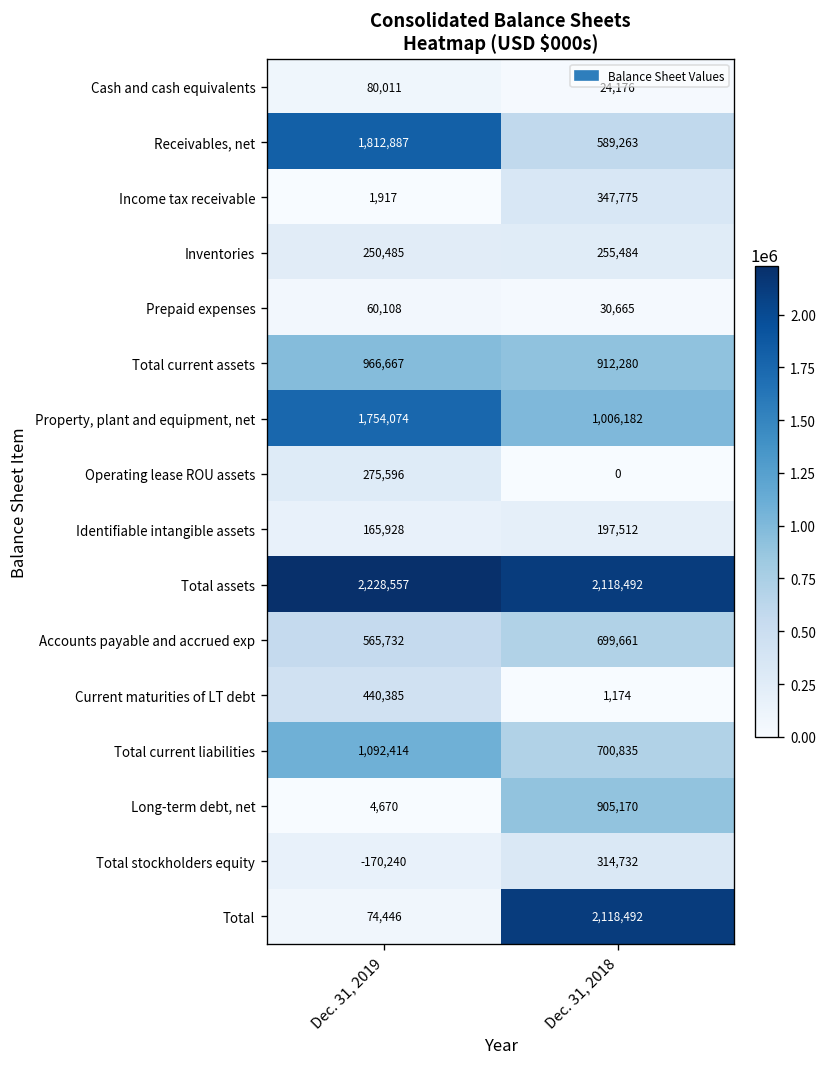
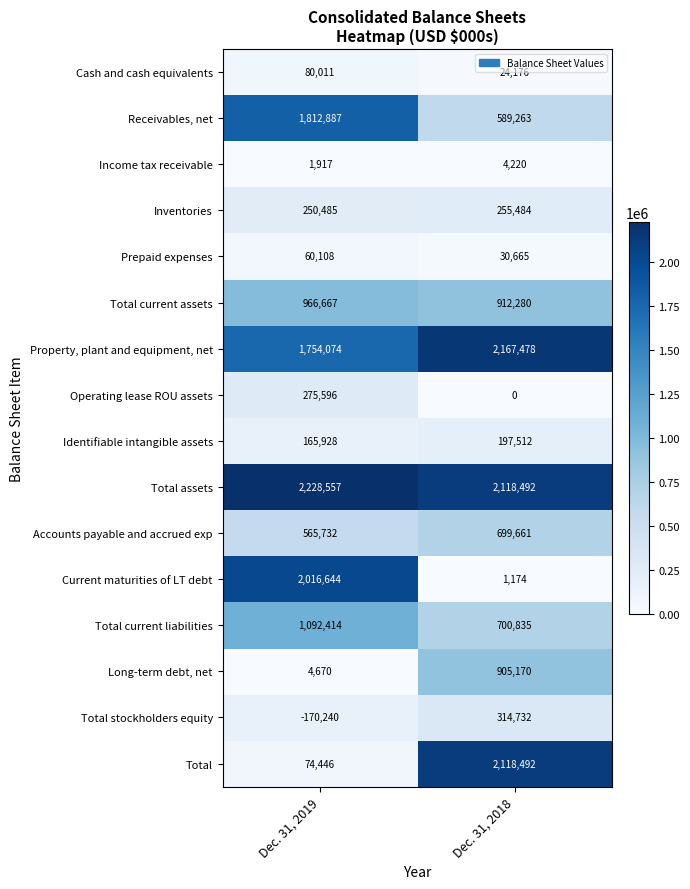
Income tax receivable, Dec. 31, 2018: 347,775 -> 4,220
Property, plant and equipment, net, Dec. 31, 2018: 1,006,182 -> 2,167,478
Current maturities of LT debt, Dec. 31, 2019: 440,385 -> 2,016,644
